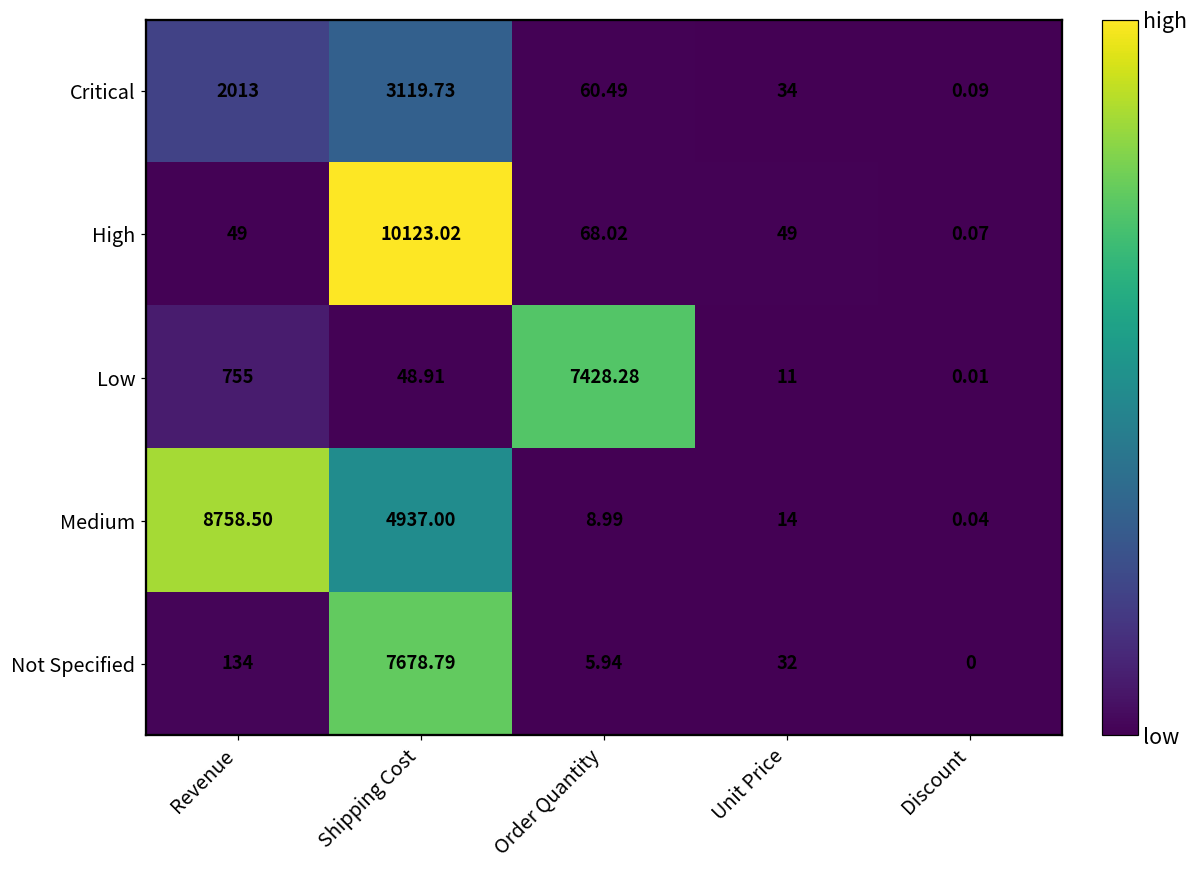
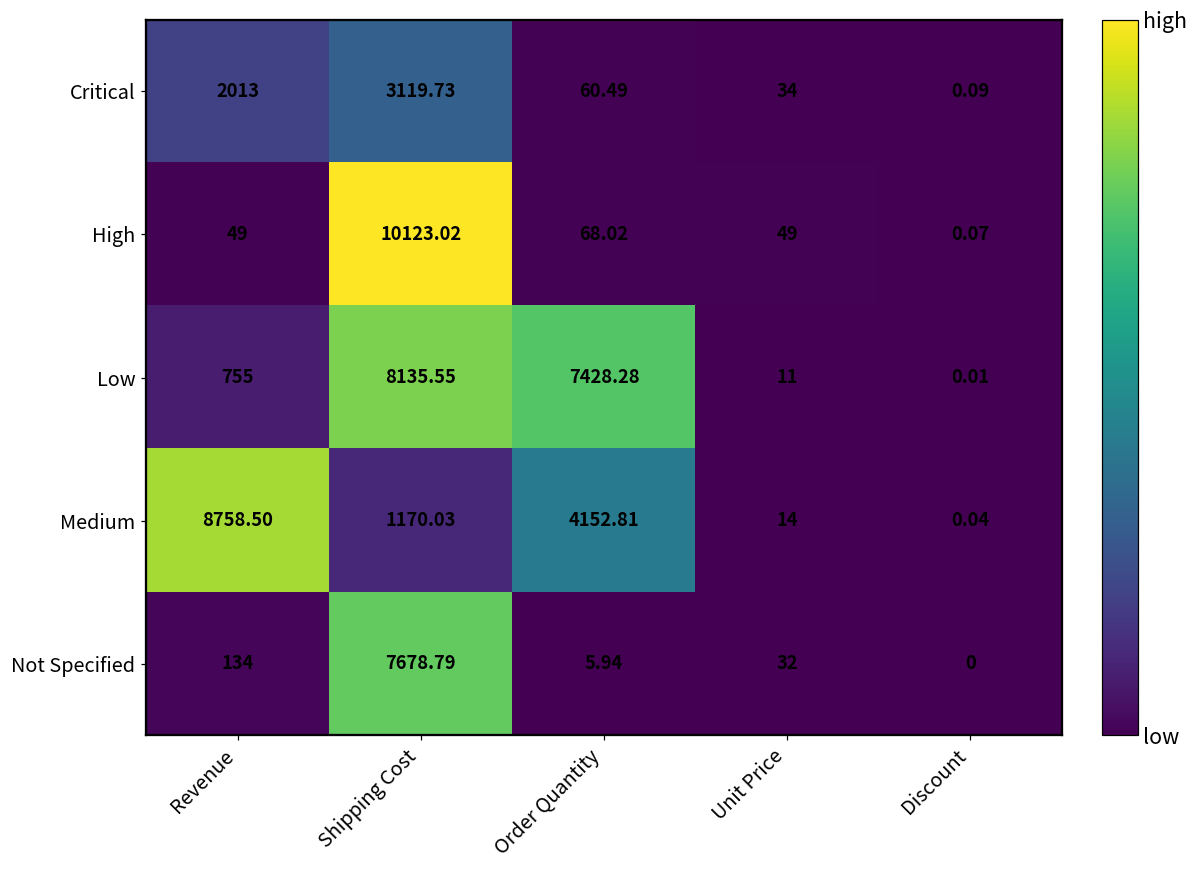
Low, Shipping Cost: 48.91 -> 8135.55
Medium, Shipping Cost: 4937.00 -> 1170.03
Medium, Order Quantity: 8.99 -> 4152.81
